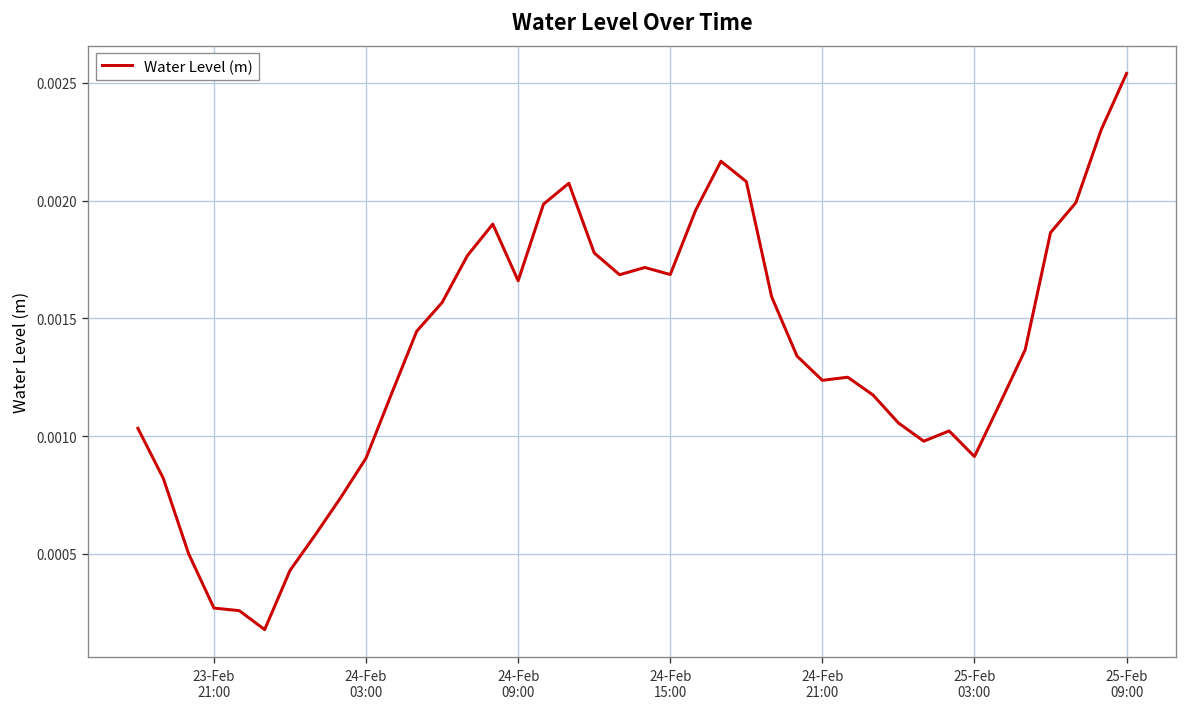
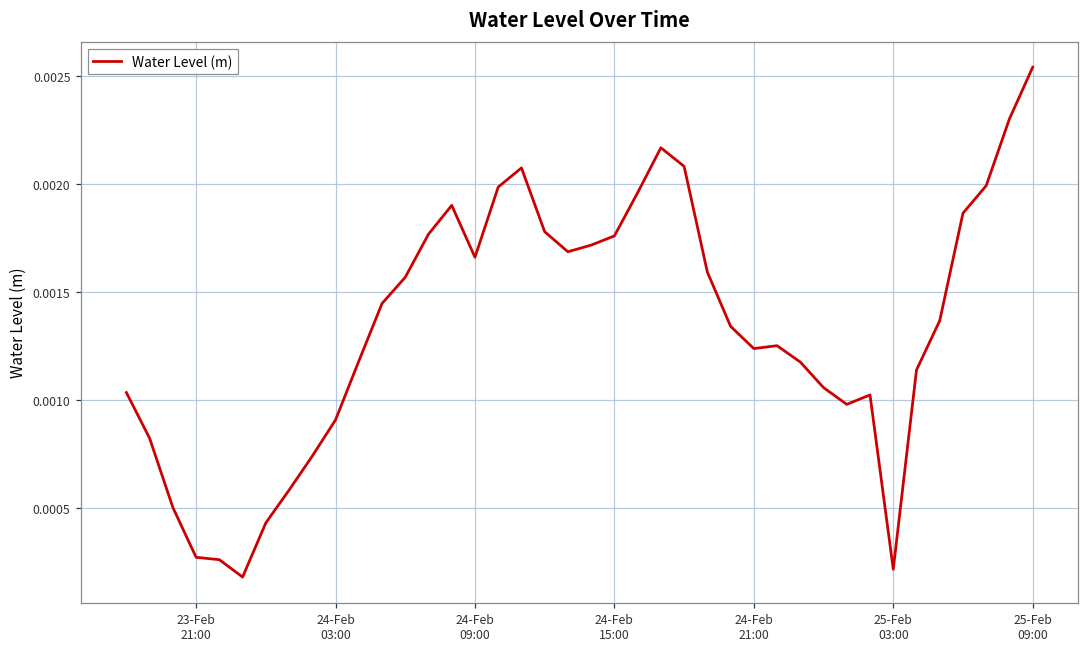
24-Feb 15:00: 0.00169 -> 0.00176
25-Feb 03:00: 0.00091 -> 0.00021
